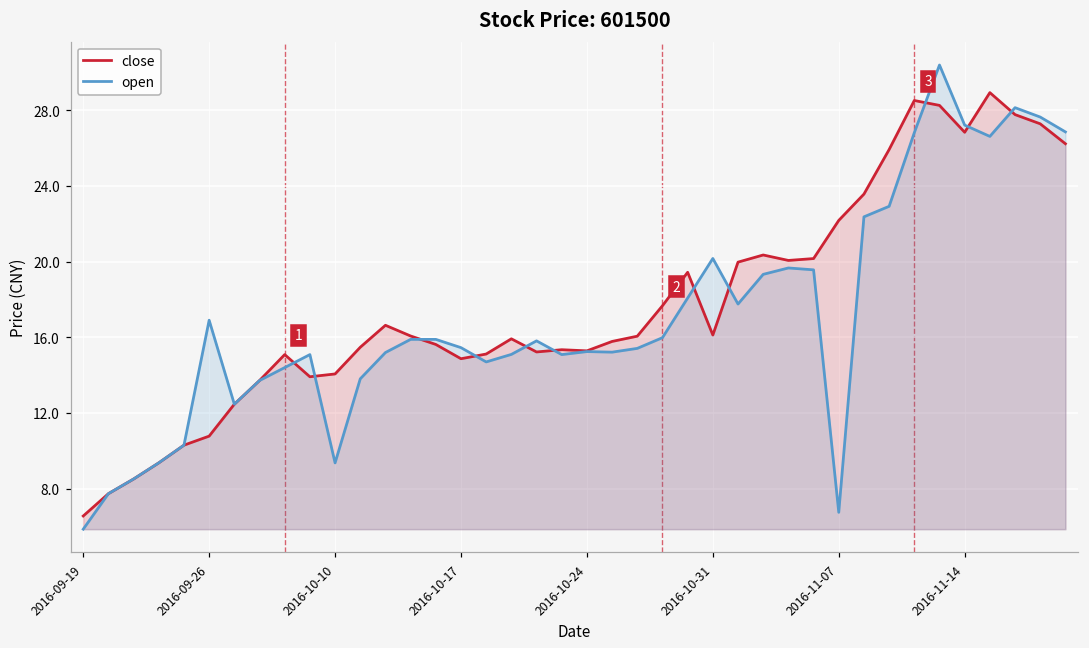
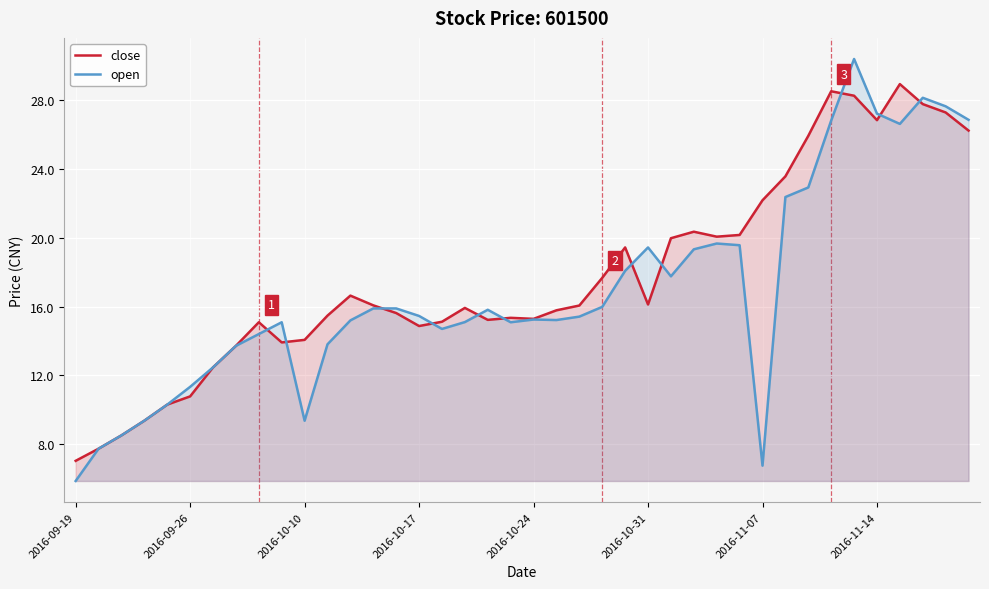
close, 2016-09-19: 6.6 -> 7.0
open, 2016-09-26: 16.9 -> 11.3
open, 2016-10-31: 20.2 -> 19.4
